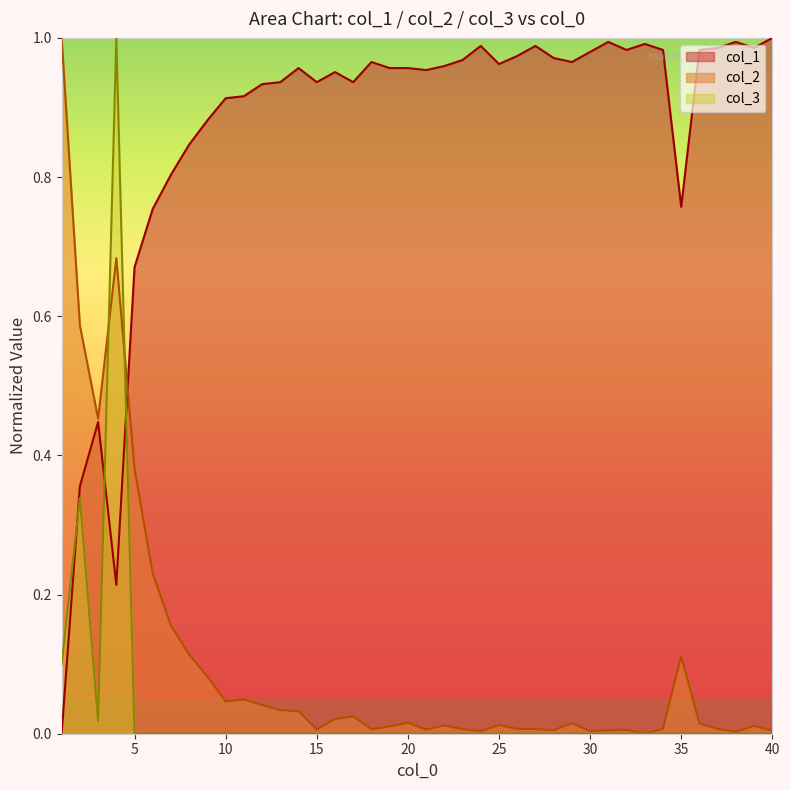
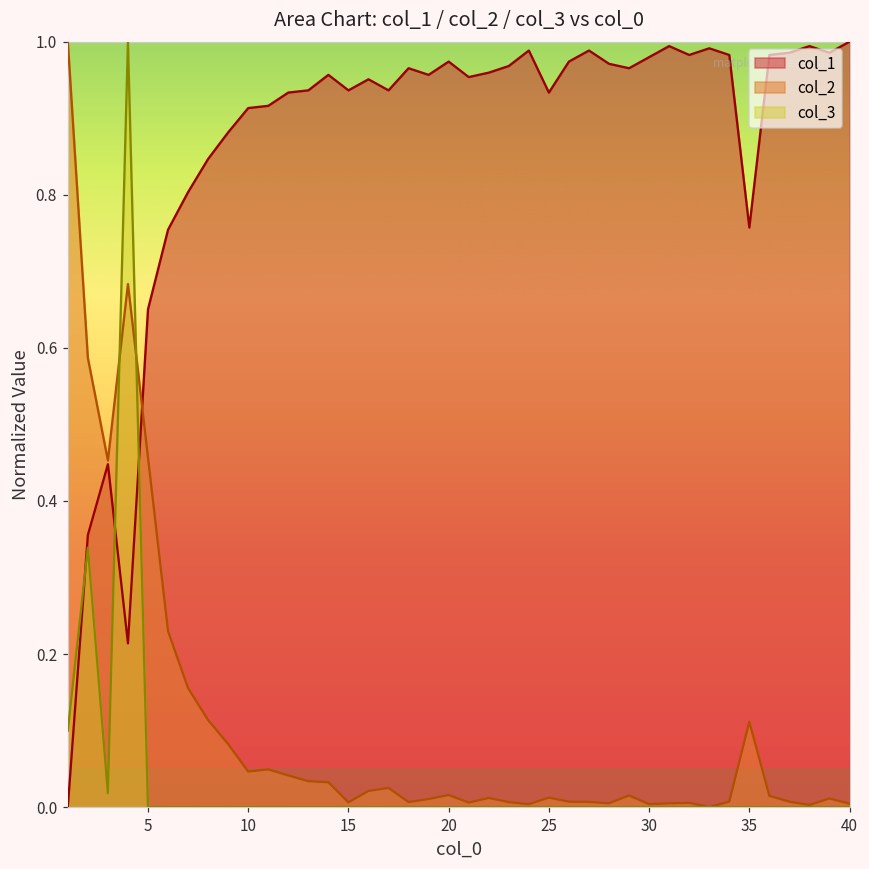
col_1, 5: 0.67 -> 0.65
col_2, 5: 0.38 -> 0.46
col_1, 20: 0.96 -> 0.97
col_1, 25: 0.96 -> 0.93
